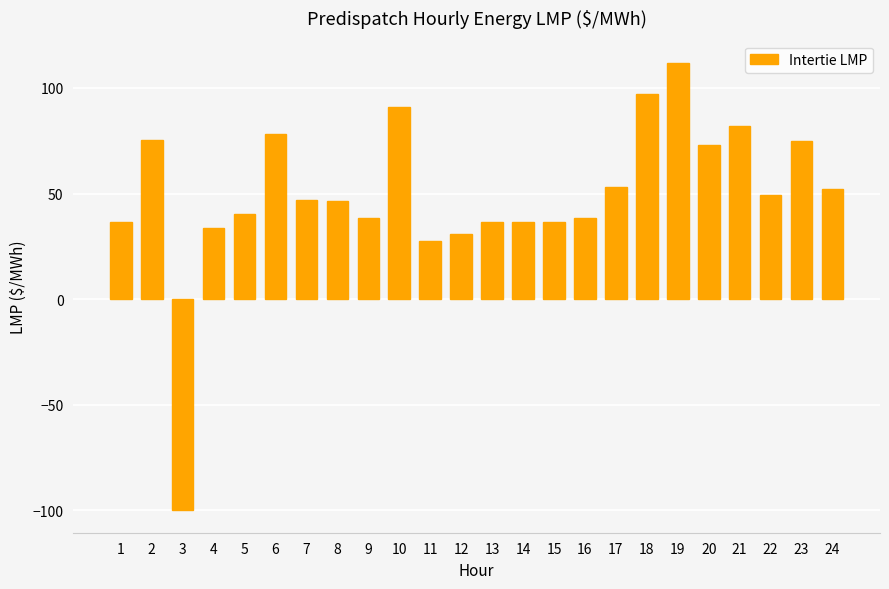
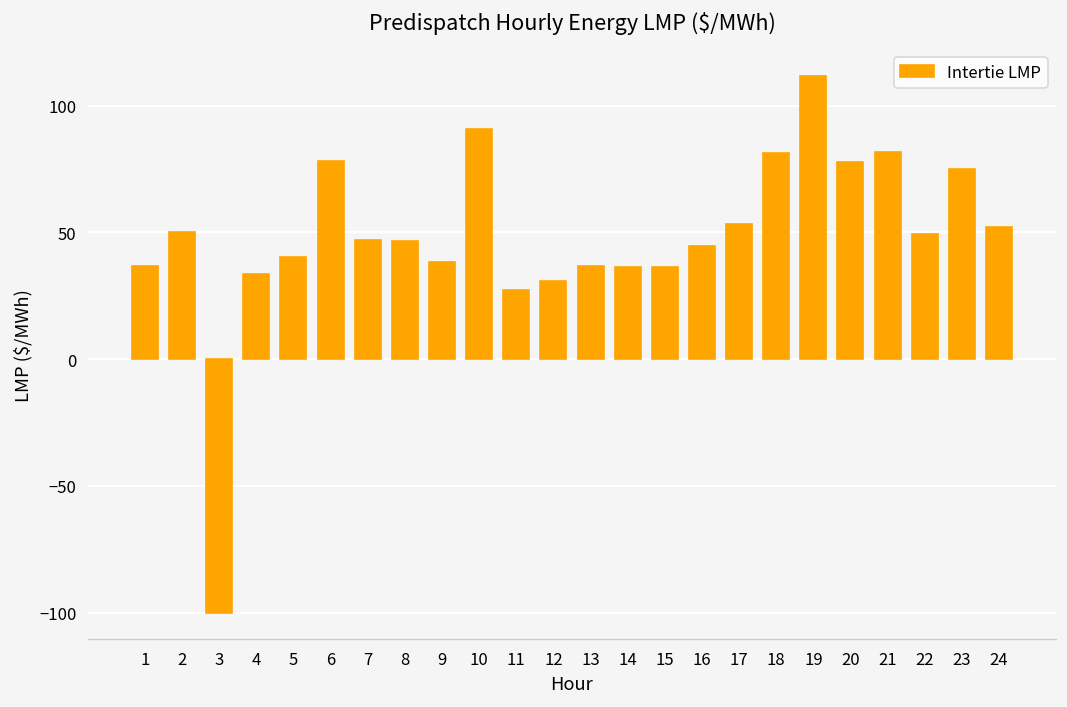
2: 75 -> 50
16: 39 -> 45
18: 97 -> 82
20: 73 -> 78
